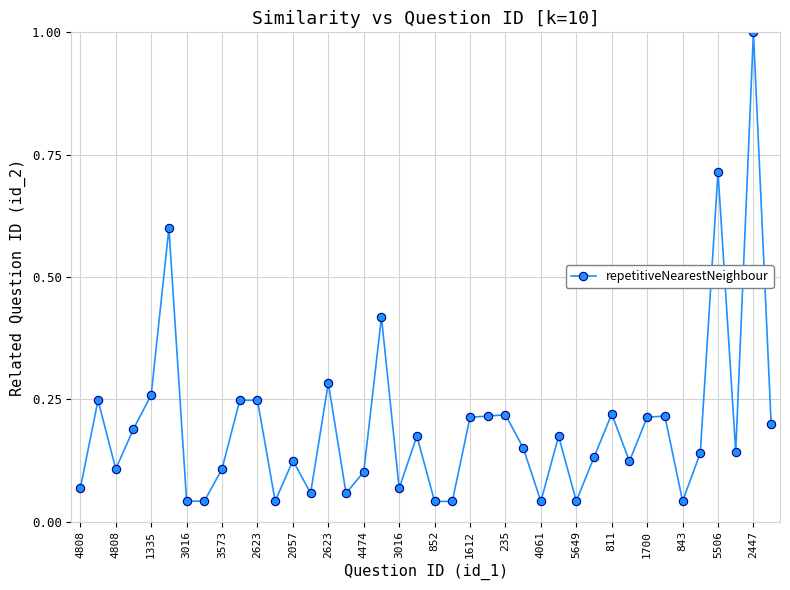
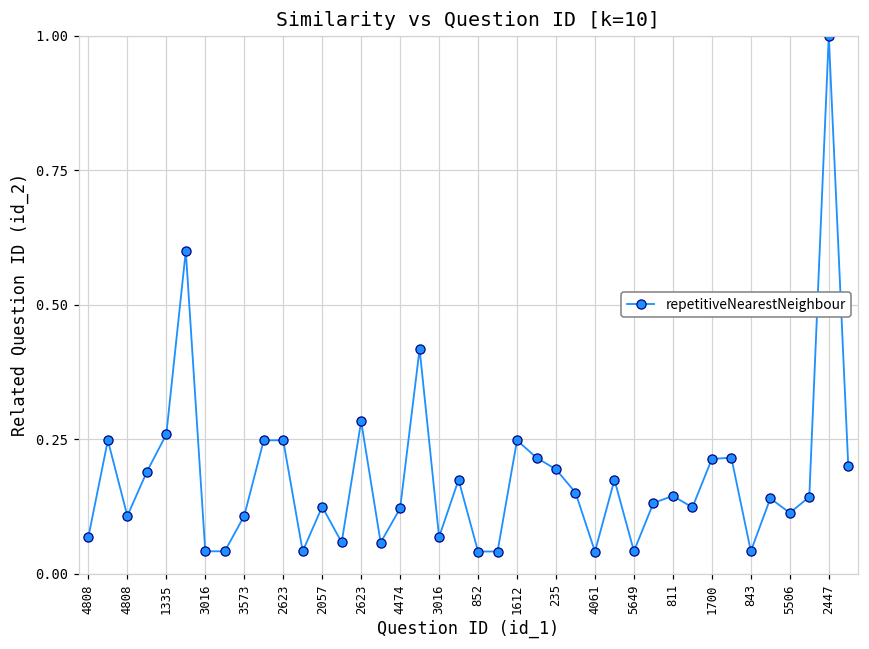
4474: 0.10 -> 0.12
1612: 0.21 -> 0.25
235: 0.22 -> 0.19
811: 0.22 -> 0.14
5506: 0.71 -> 0.11
